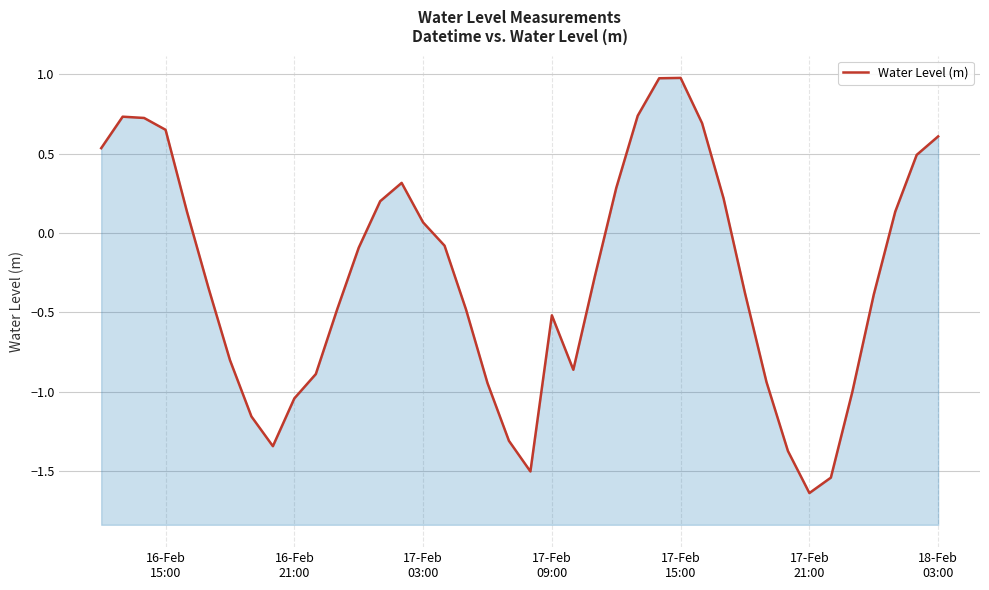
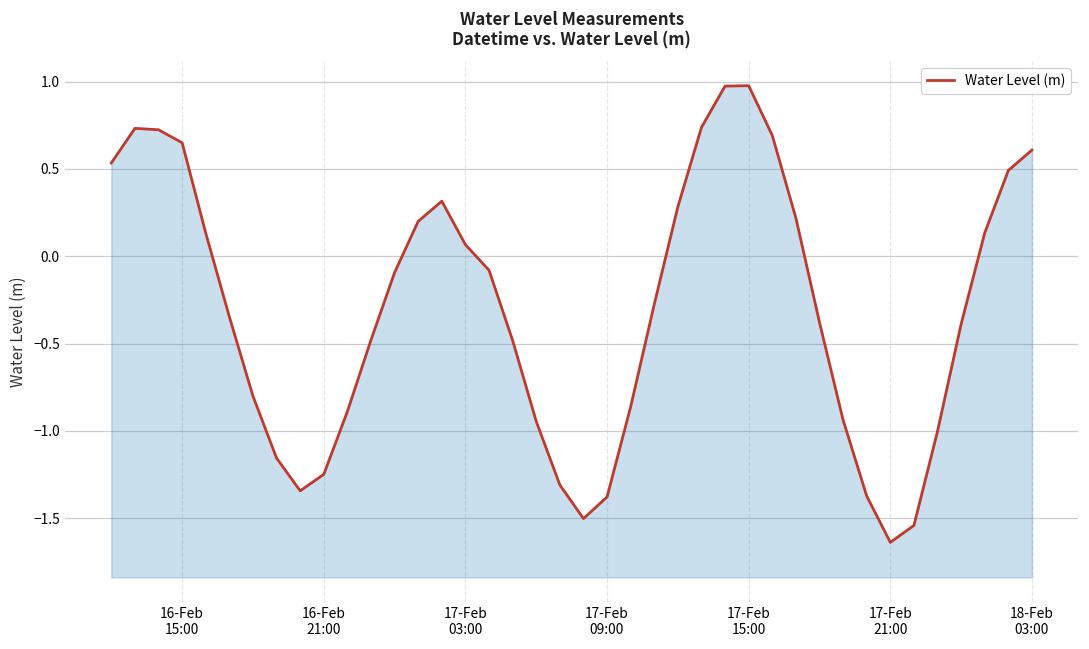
16-Feb 21:00: -1.04 -> -1.25
17-Feb 09:00: -0.52 -> -1.38
